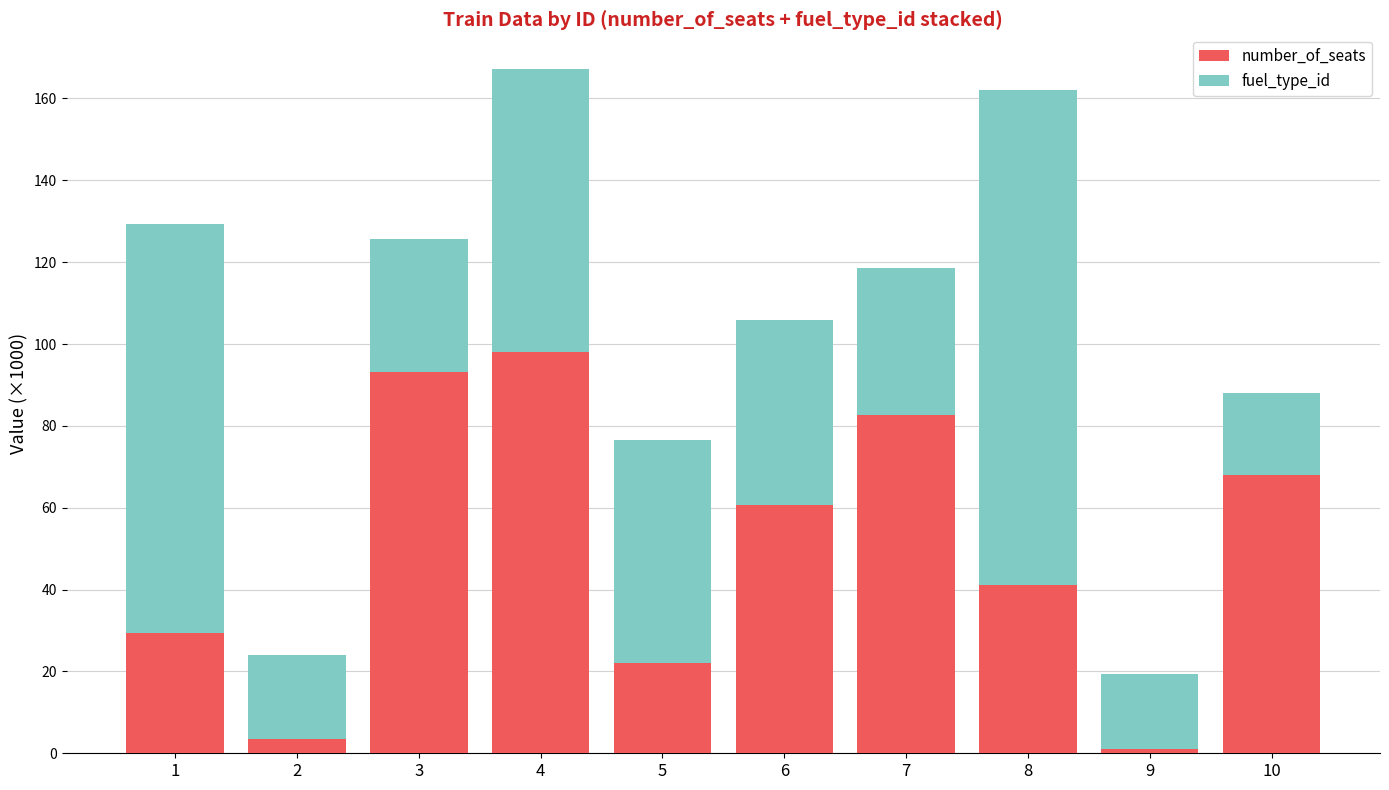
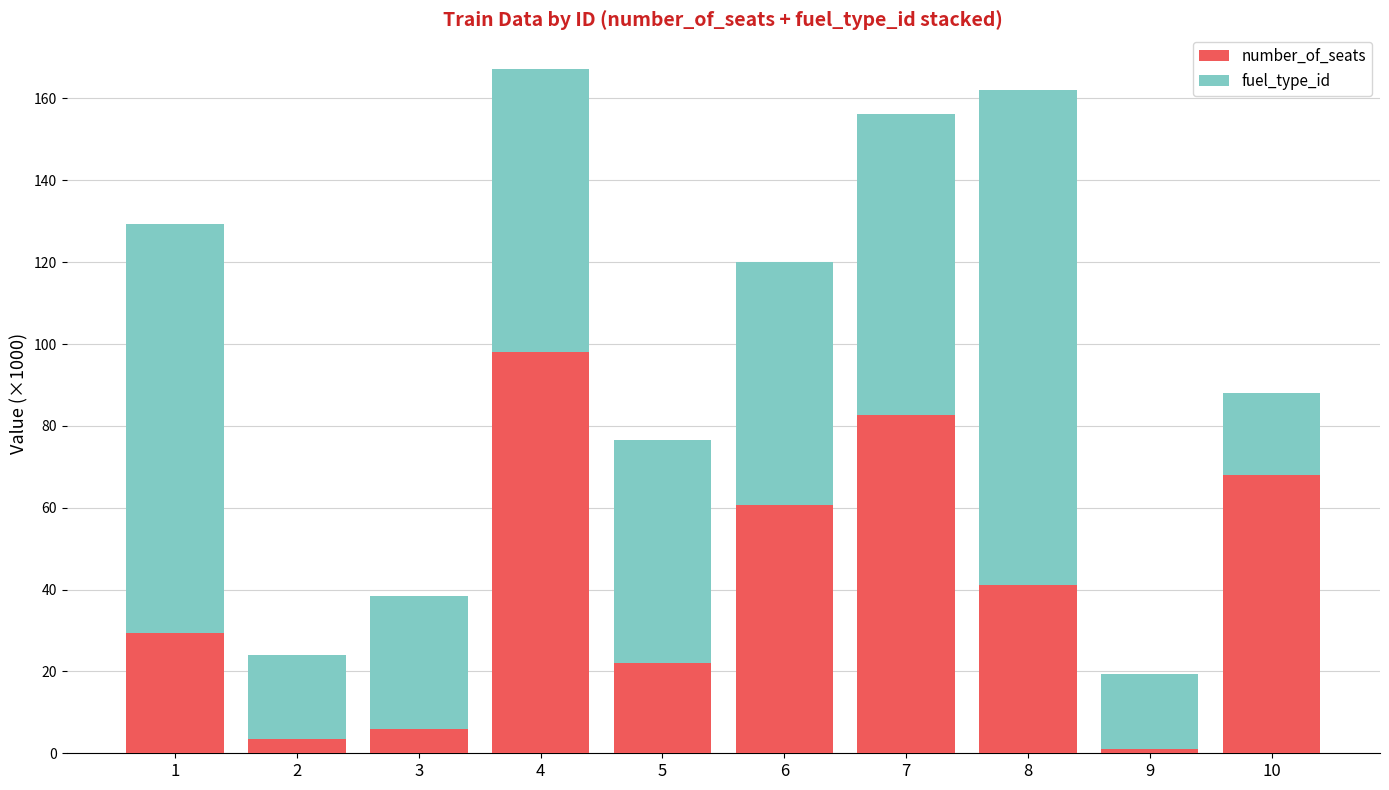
number_of_seats, 3: 93 -> 6
fuel_type_id, 6: 45 -> 60
fuel_type_id, 7: 36 -> 74
